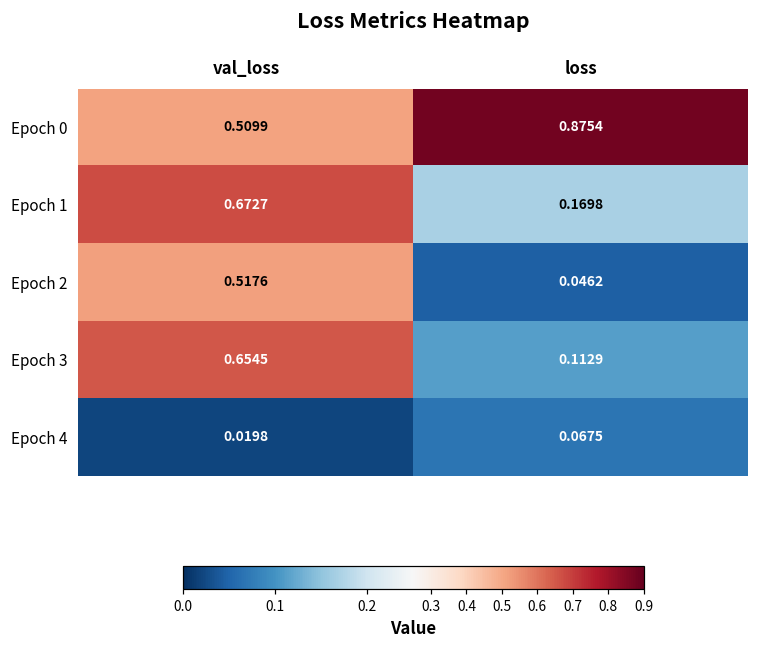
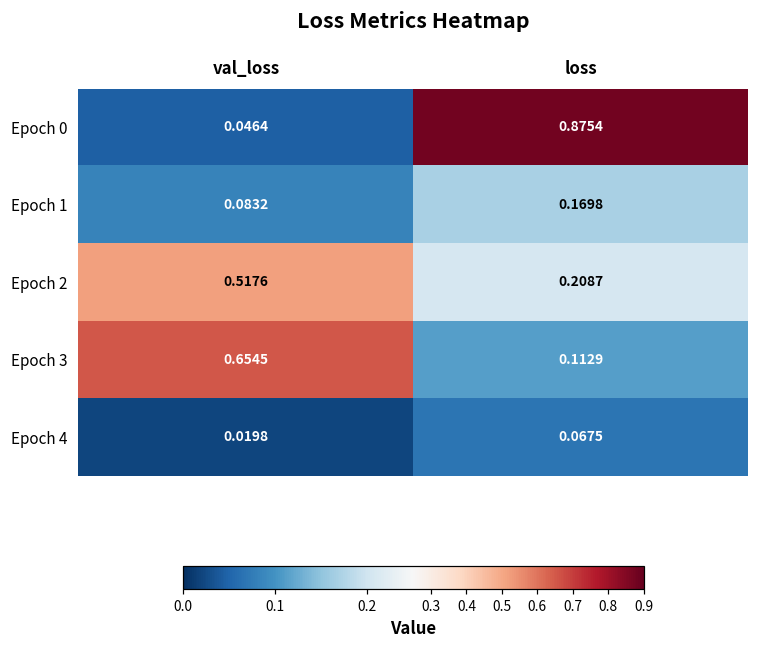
Epoch 0, val_loss: 0.5099 -> 0.0464
Epoch 1, val_loss: 0.6727 -> 0.0832
Epoch 2, loss: 0.0462 -> 0.2087
